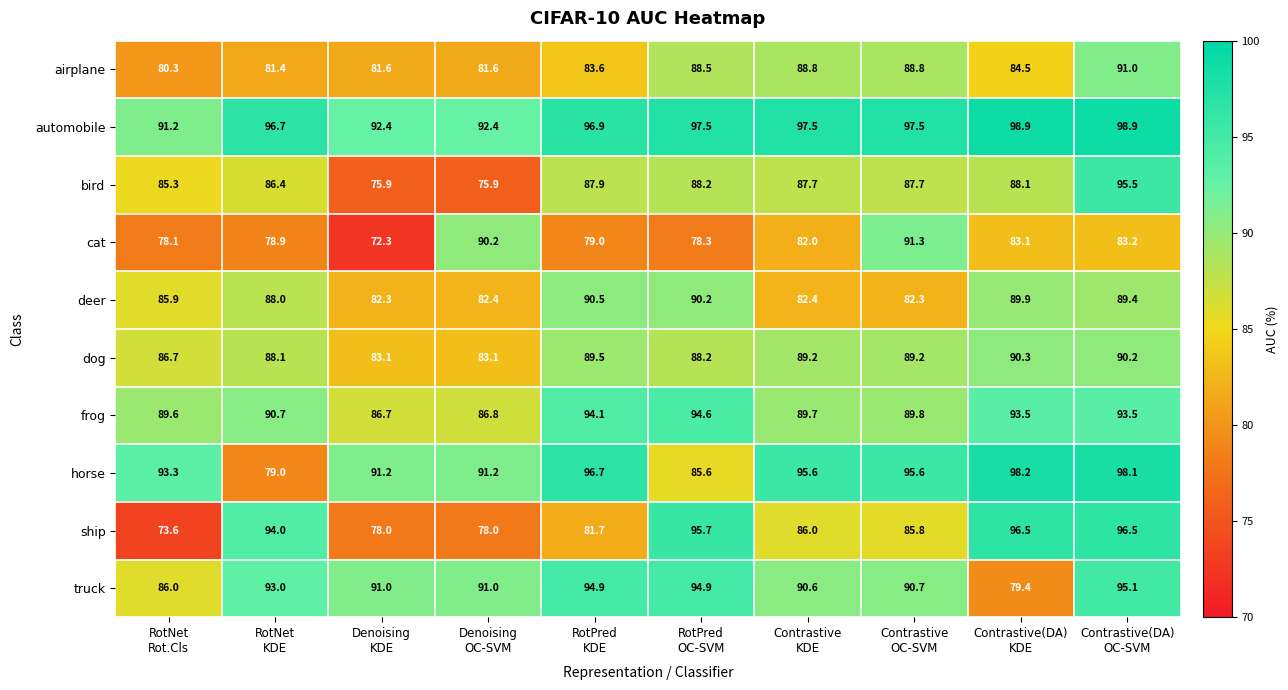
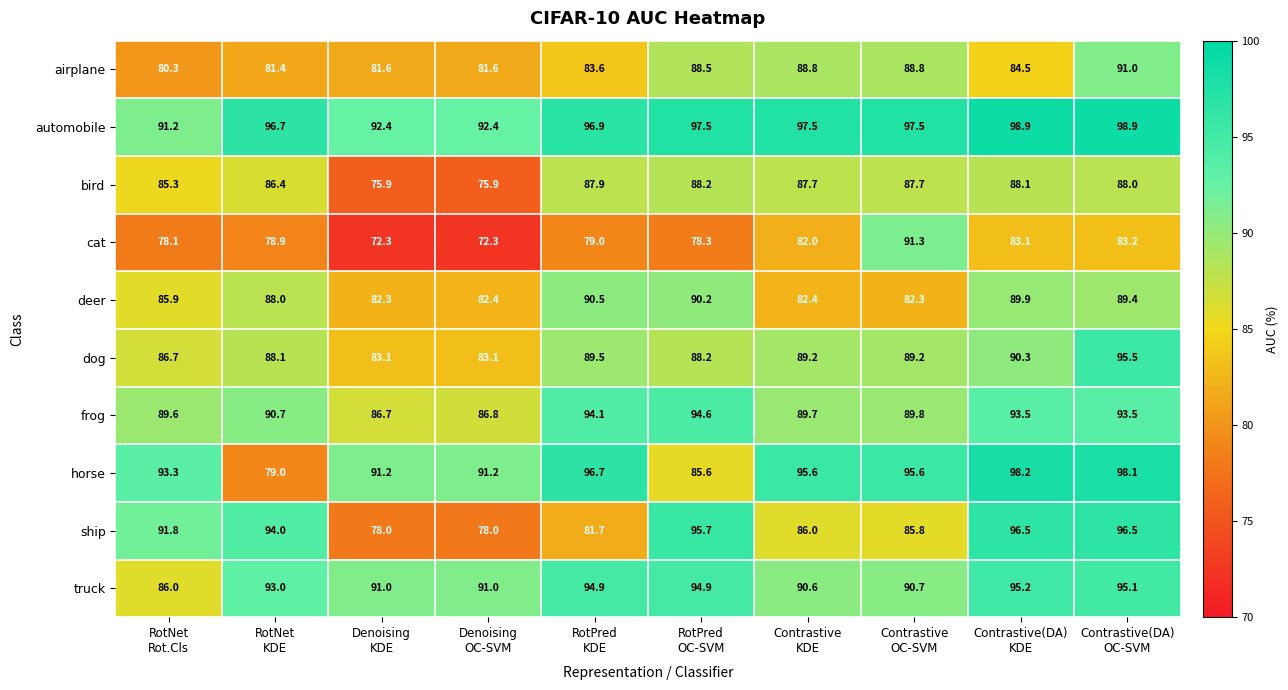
bird, Contrastive(DA) OC-SVM: 95.5 -> 88.0
cat, Denoising OC-SVM: 90.2 -> 72.3
dog, Contrastive(DA) OC-SVM: 90.2 -> 95.5
ship, RotNet Rot.Cls: 73.6 -> 91.8
truck, Contrastive(DA) KDE: 79.4 -> 95.2
